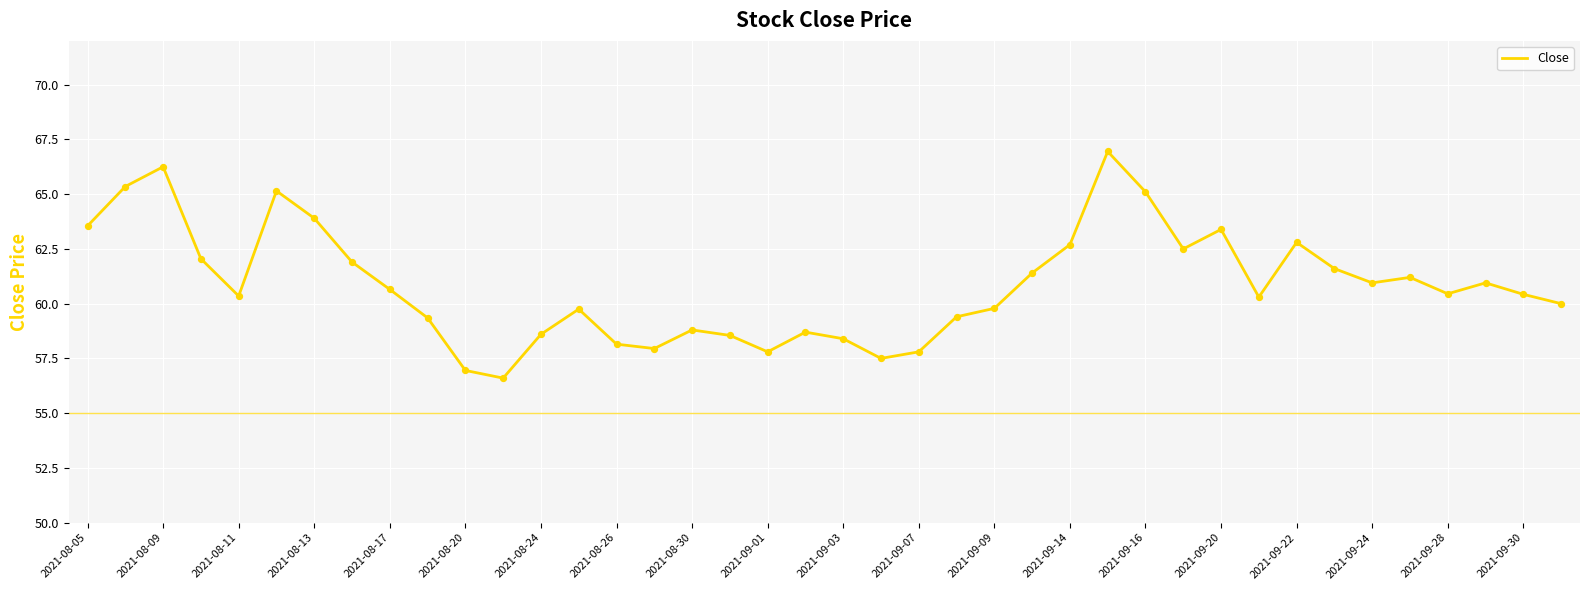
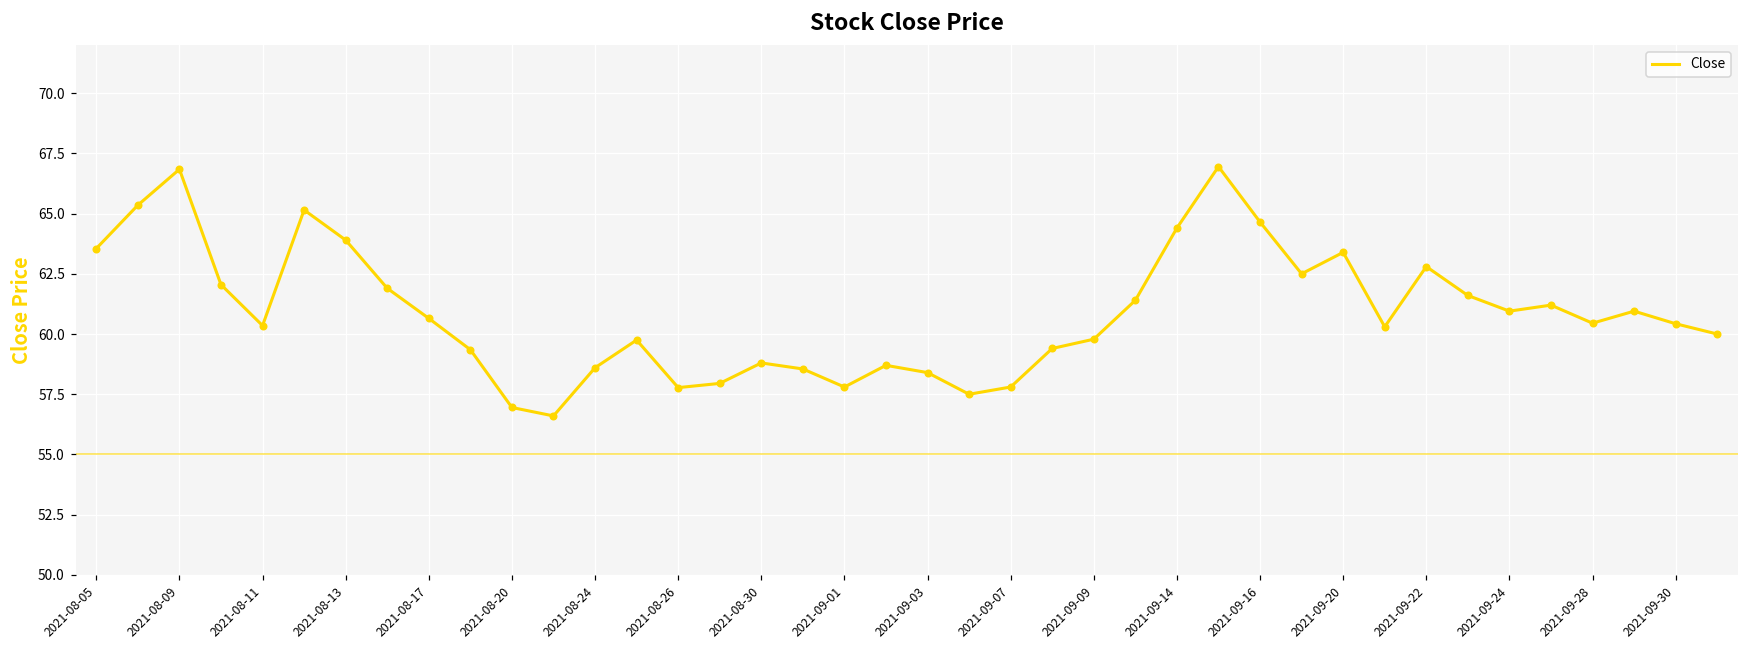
2021-08-09: 66.3 -> 66.8
2021-08-26: 58.2 -> 57.8
2021-09-14: 62.7 -> 64.4
2021-09-16: 65.1 -> 64.7
